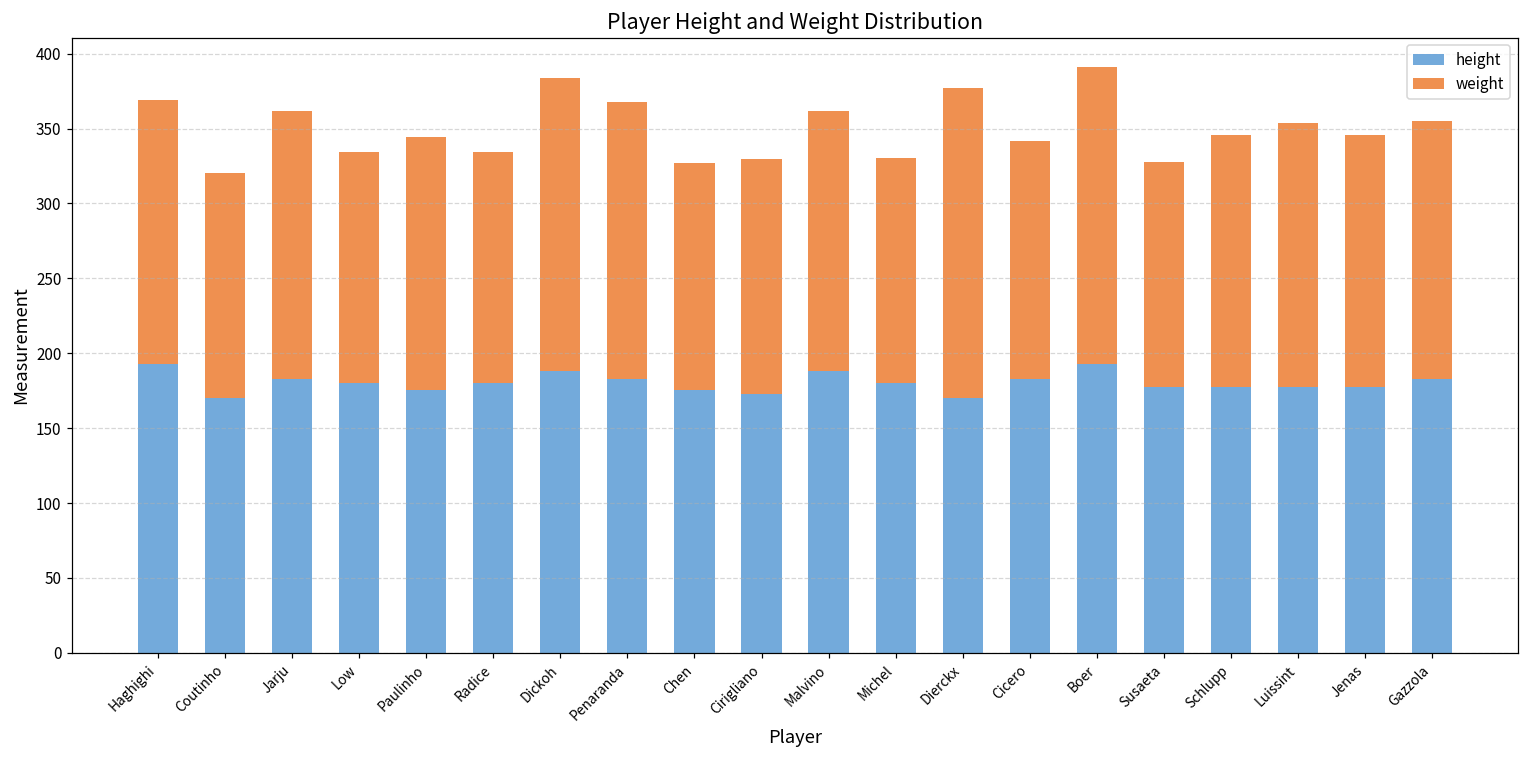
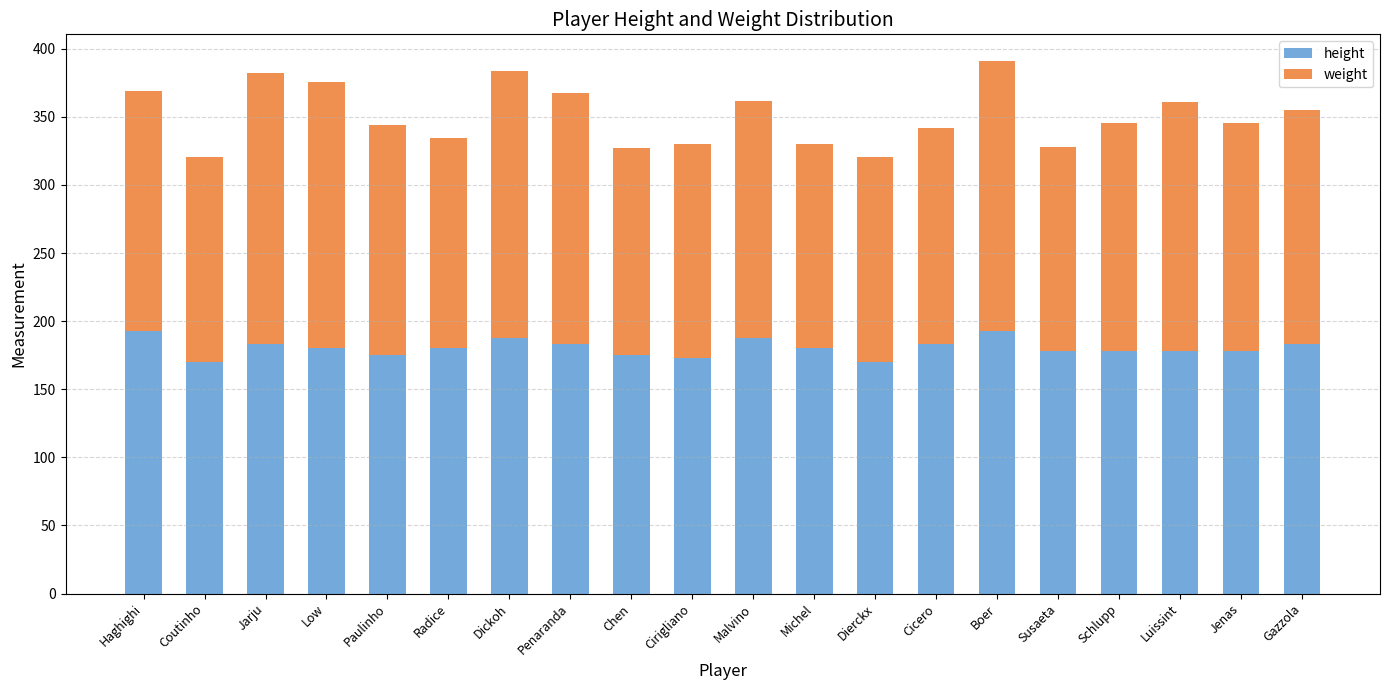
weight, Jarju: 179 -> 199
weight, Low: 154 -> 195
weight, Dierckx: 207 -> 150
weight, Luissint: 176 -> 183
